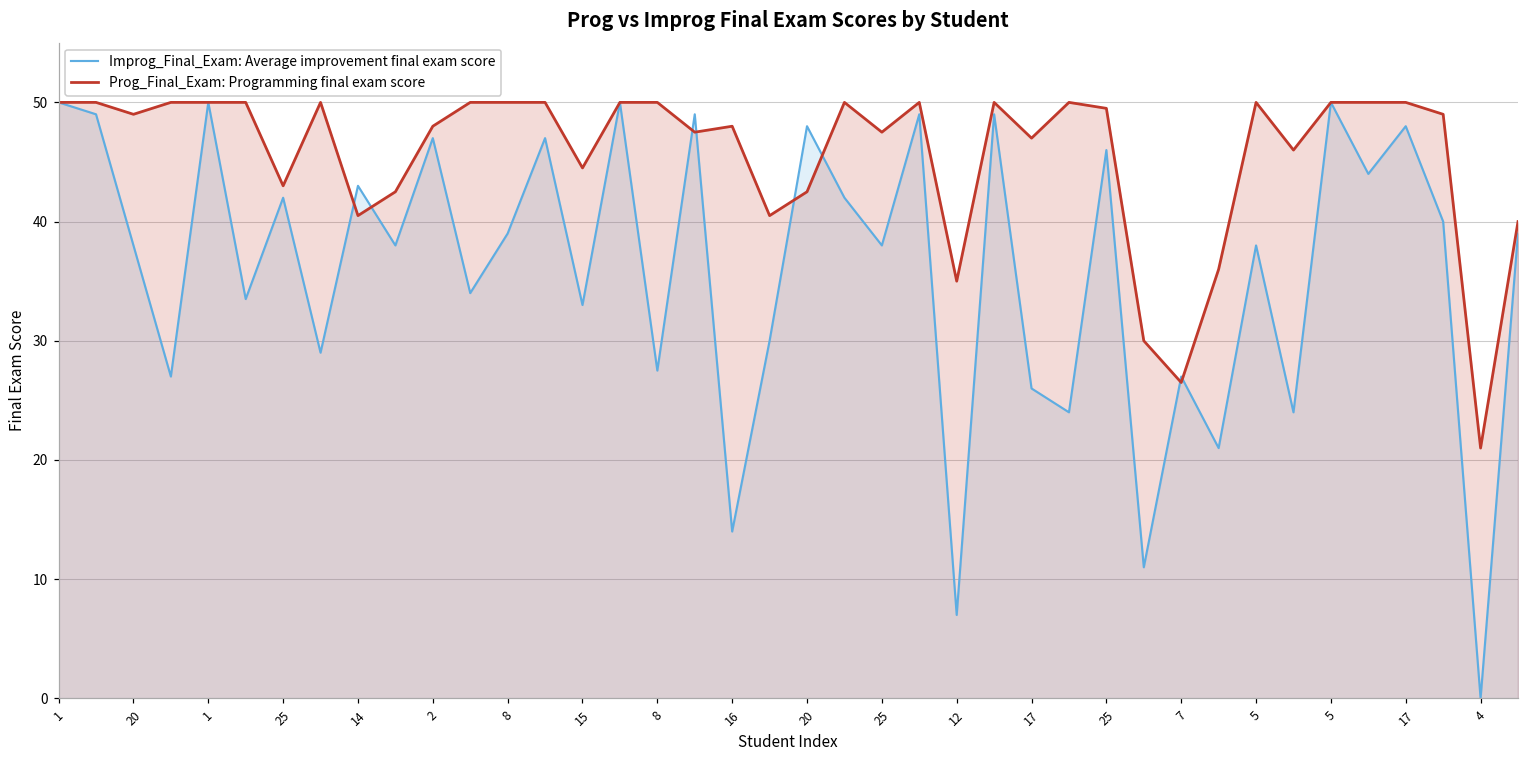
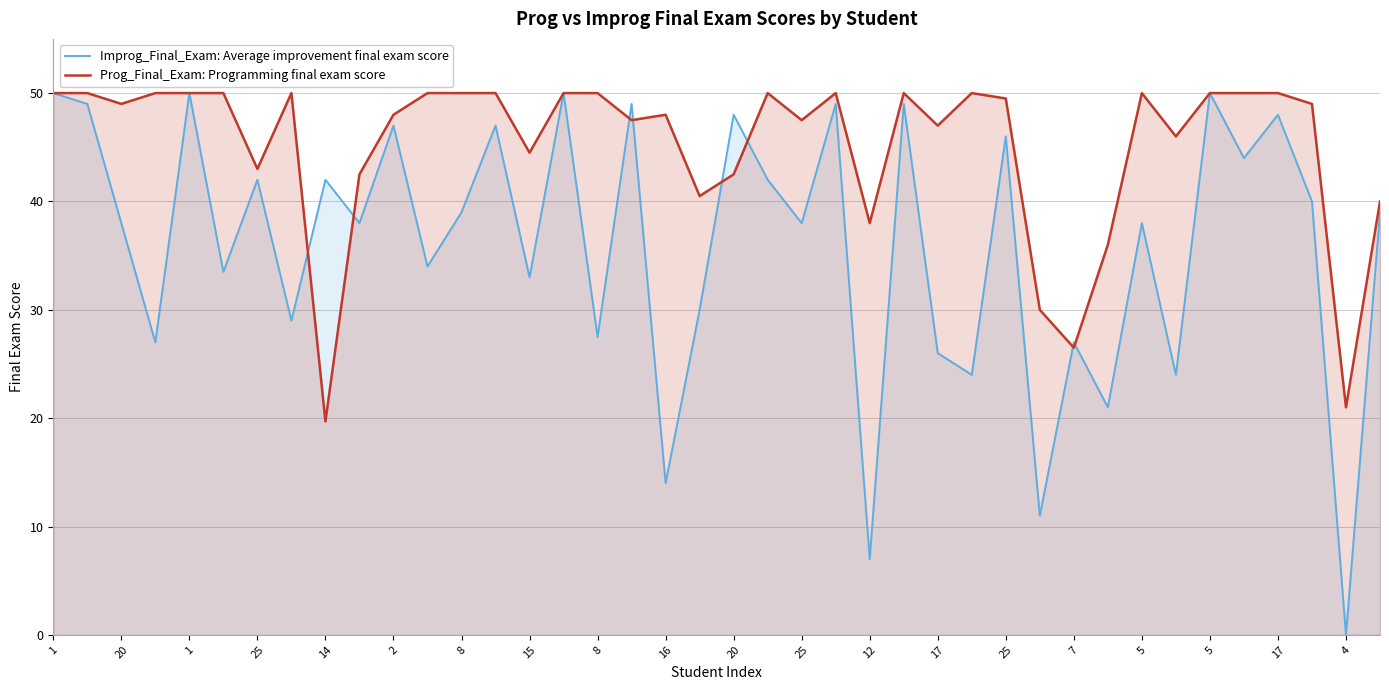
Improg_Final_Exam: Average improvement final exam score, 14: 43 -> 42
Prog_Final_Exam: Programming final exam score, 14: 40.5 -> 19.7
Prog_Final_Exam: Programming final exam score, 12: 35 -> 38
